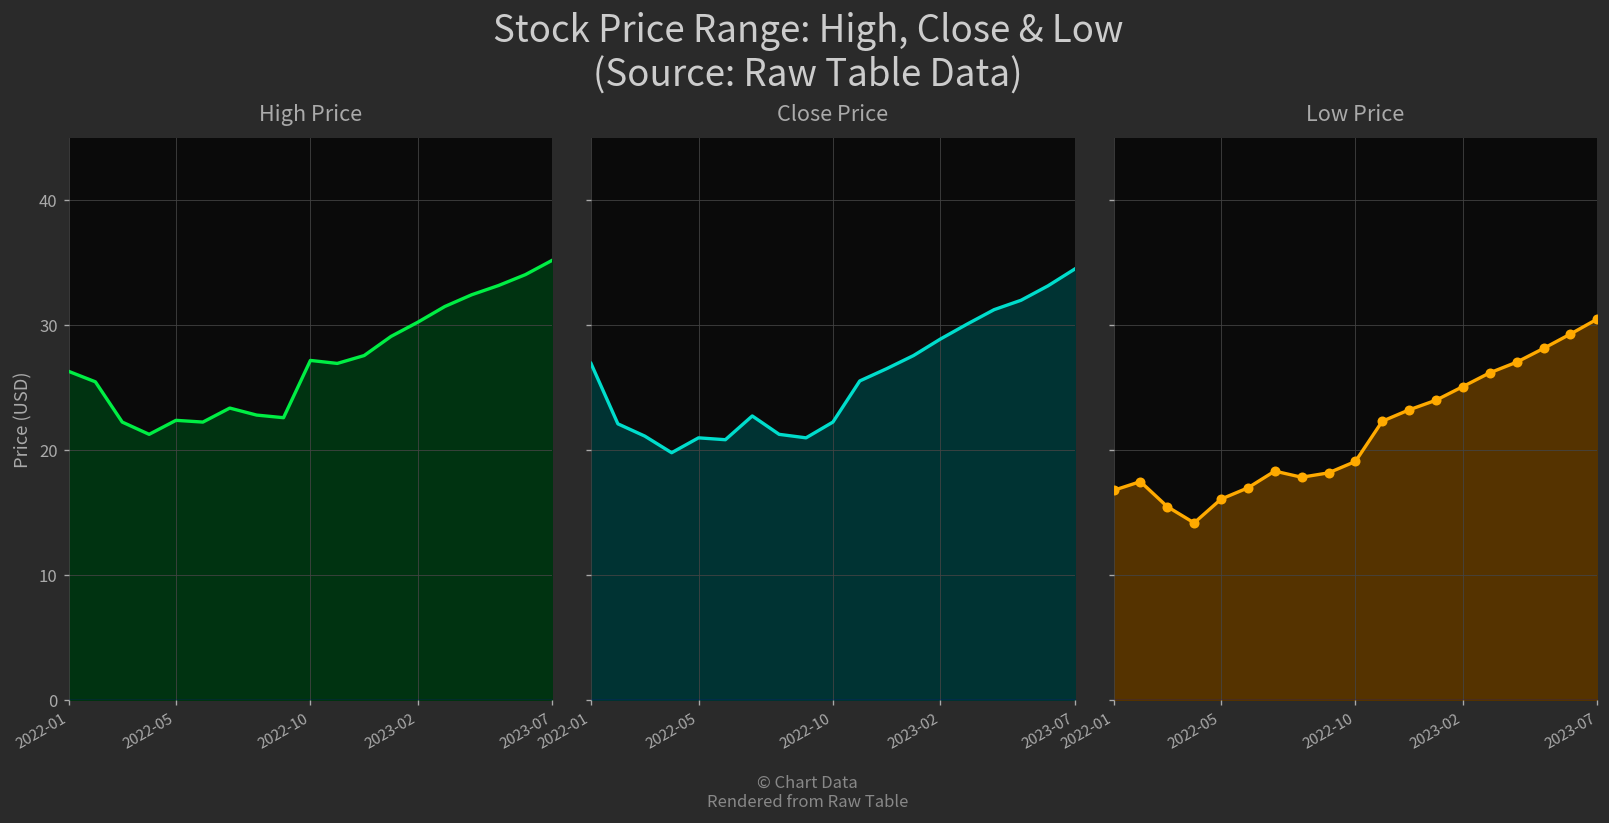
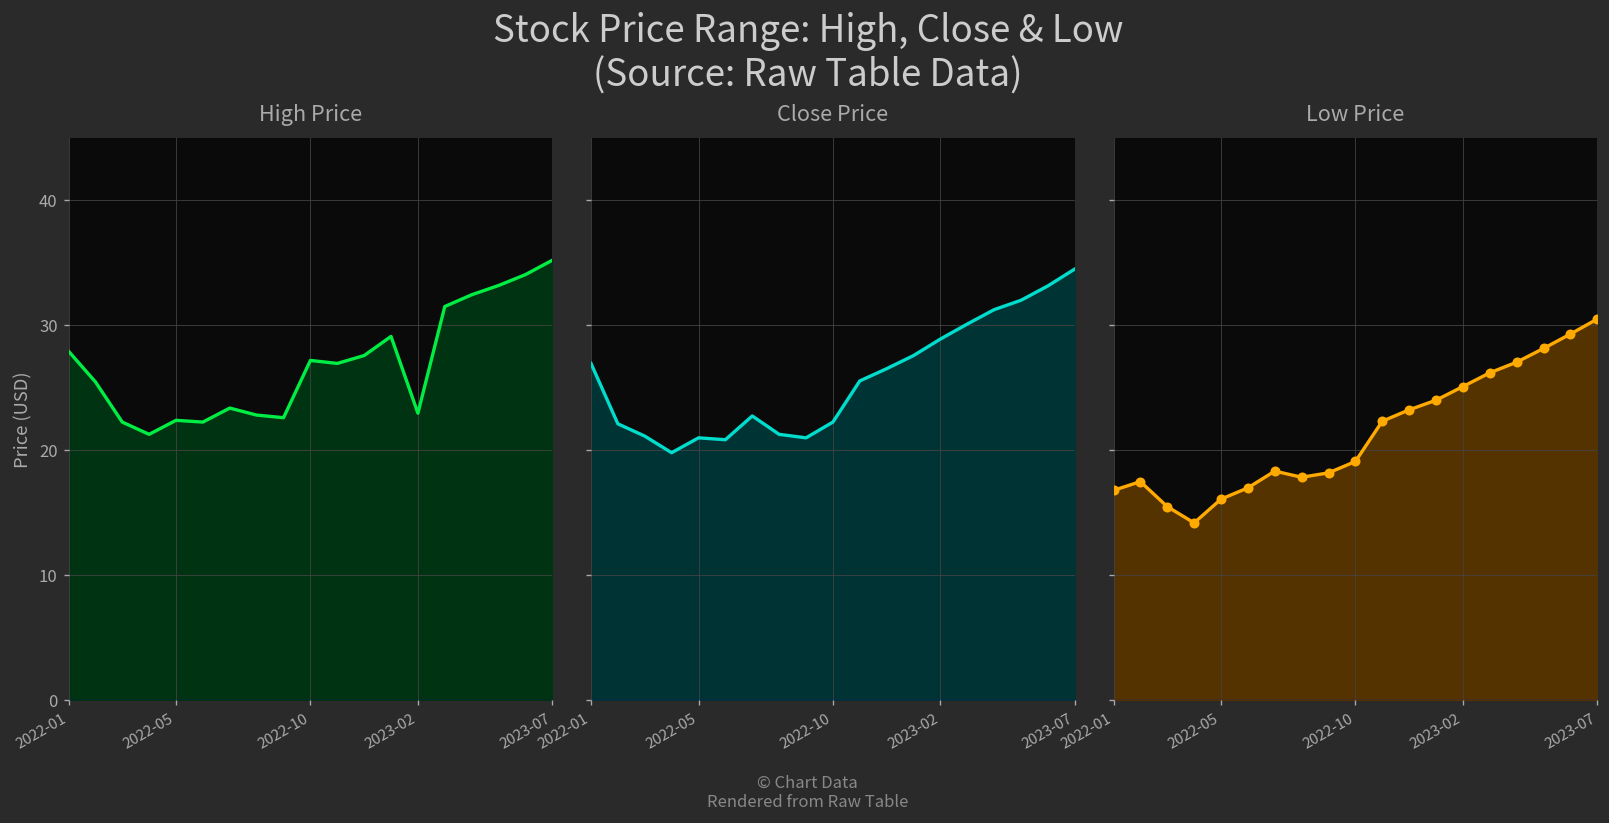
High Price, 2022-01: 26.3 -> 27.9
High Price, 2023-02: 30.3 -> 23.0
